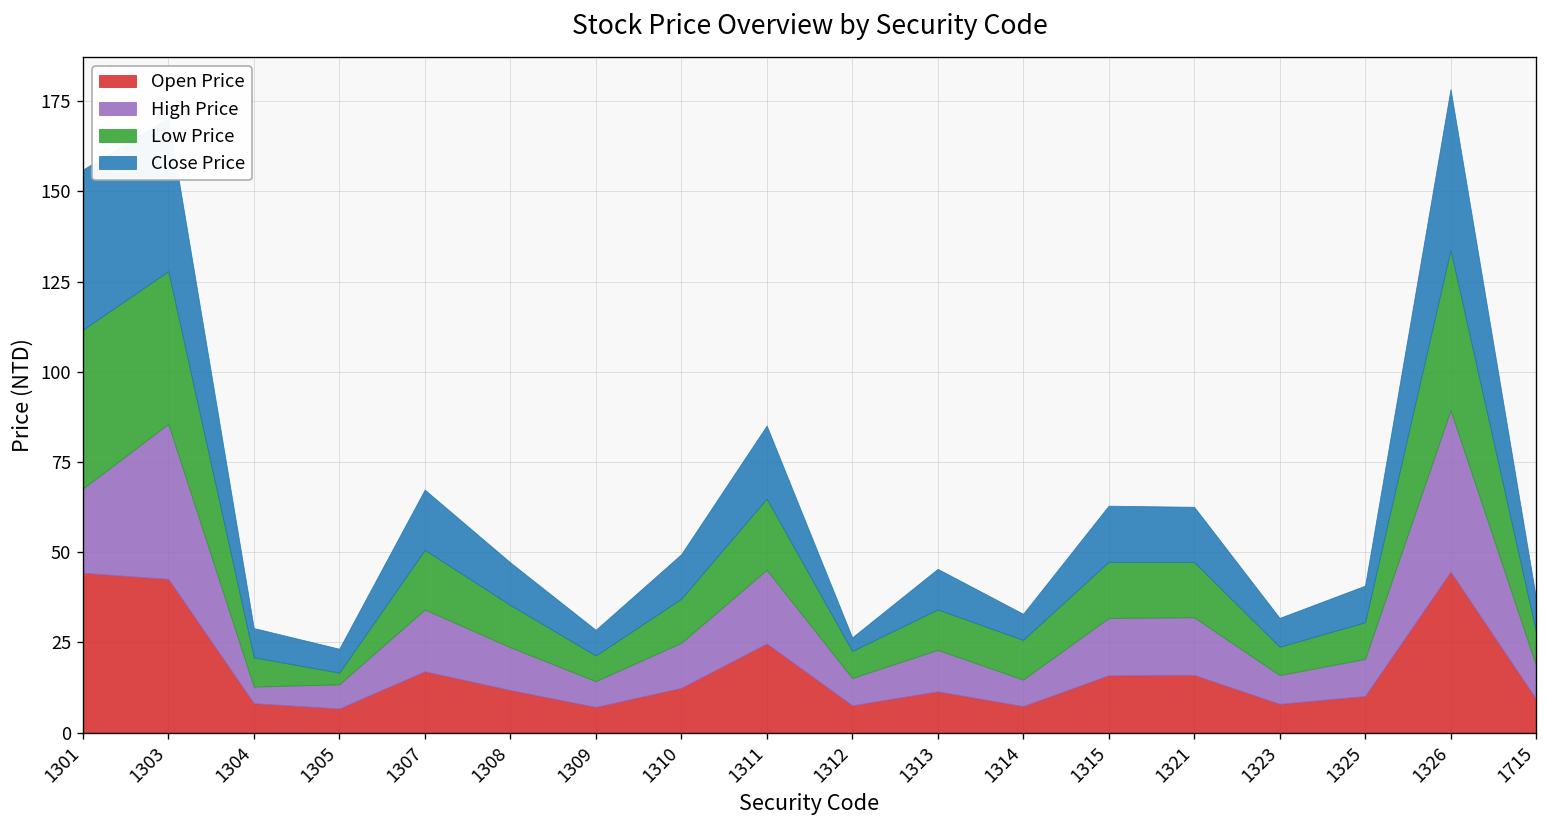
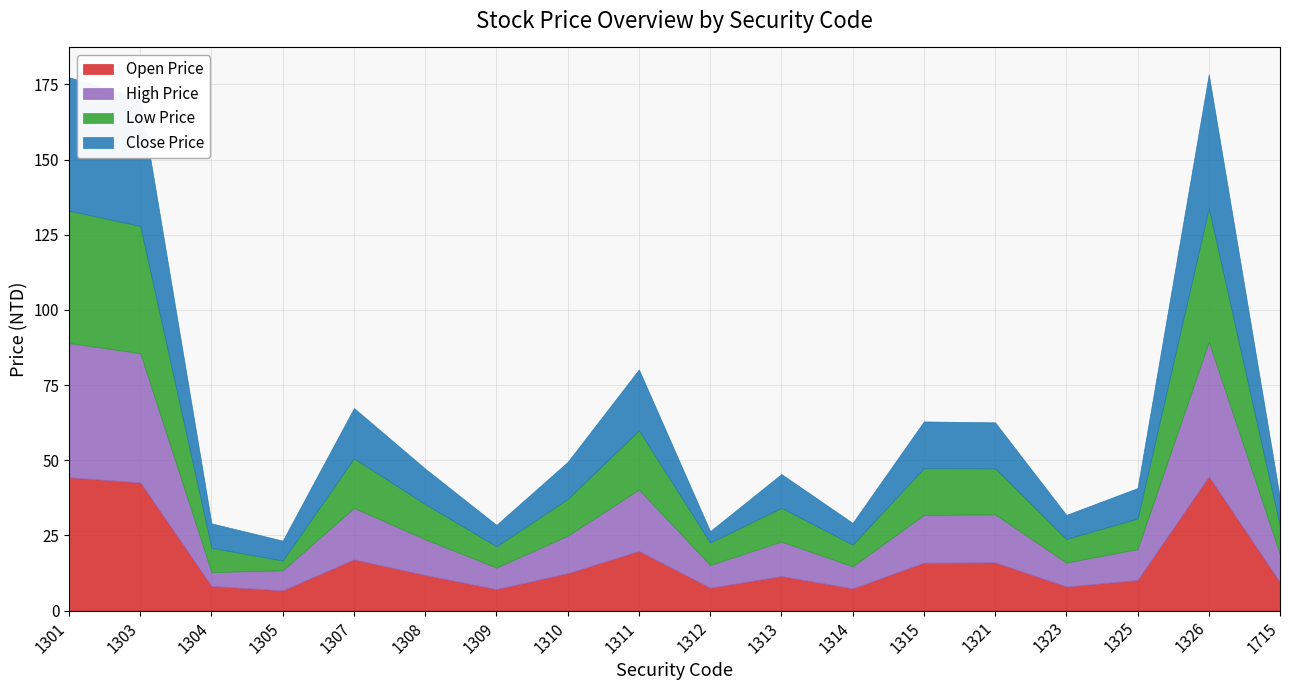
High Price, 1301: 23 -> 45
Open Price, 1311: 25 -> 20
Low Price, 1314: 11 -> 7
